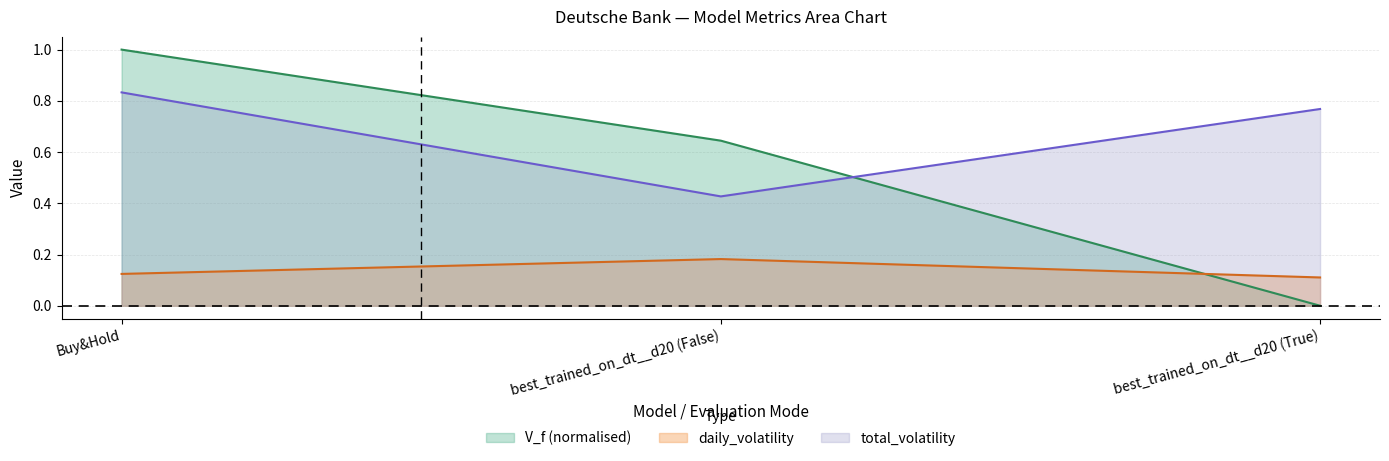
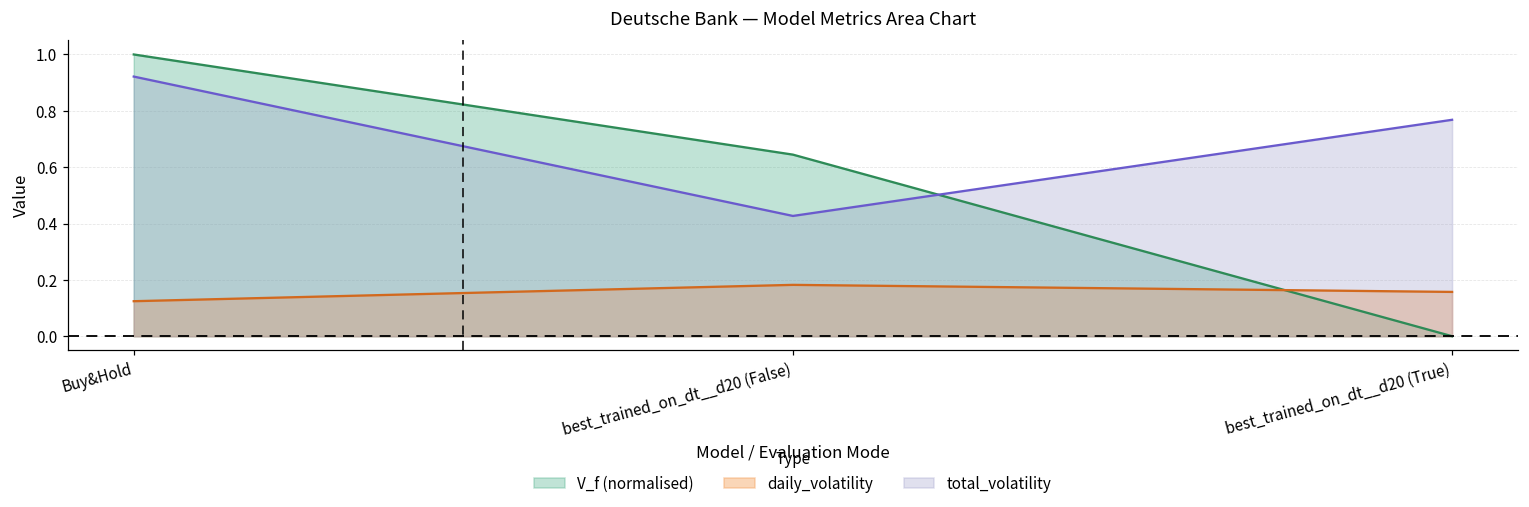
total_volatility, Buy&Hold: 0.83 -> 0.92
daily_volatility, best_trained_on_dt__d20 (True): 0.11 -> 0.16
